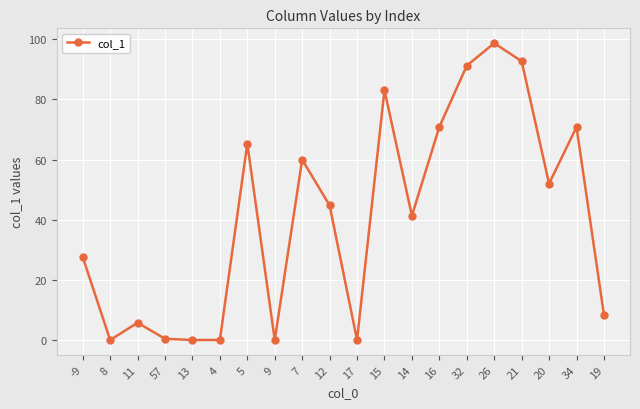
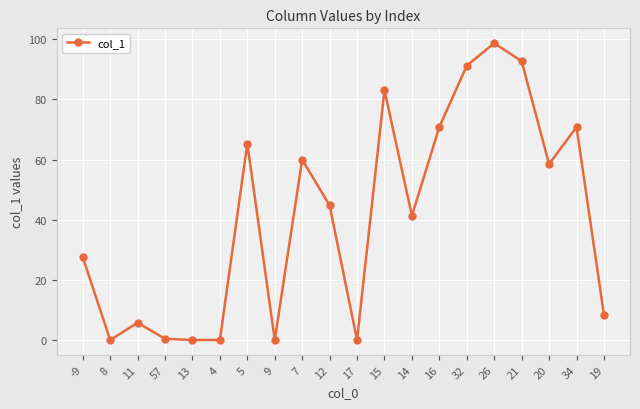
20: 52 -> 59
